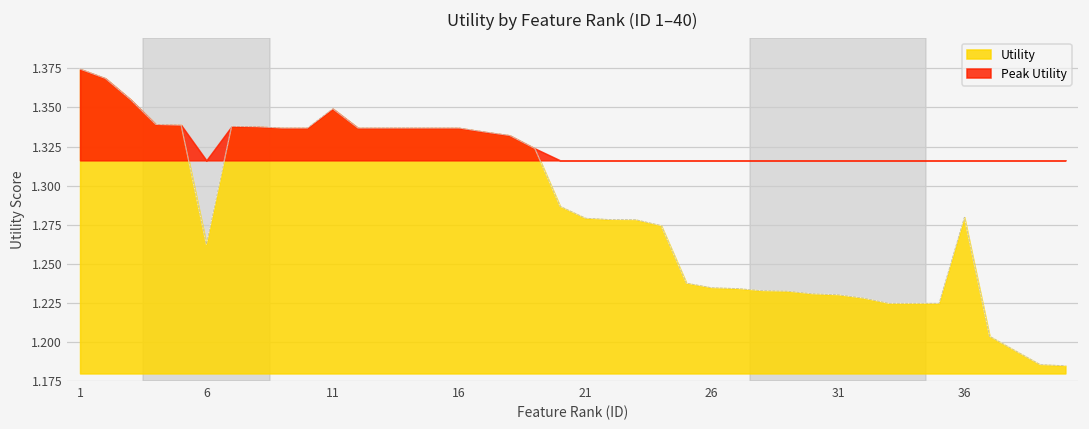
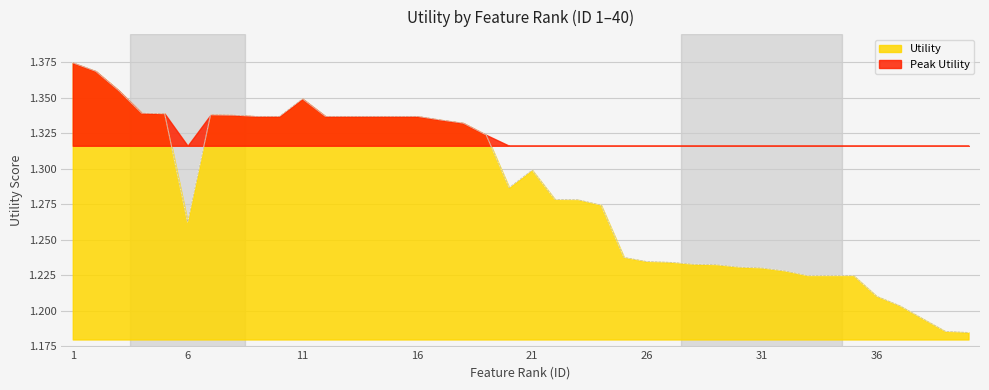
Utility, 21: 1.279 -> 1.299
Utility, 36: 1.280 -> 1.210
